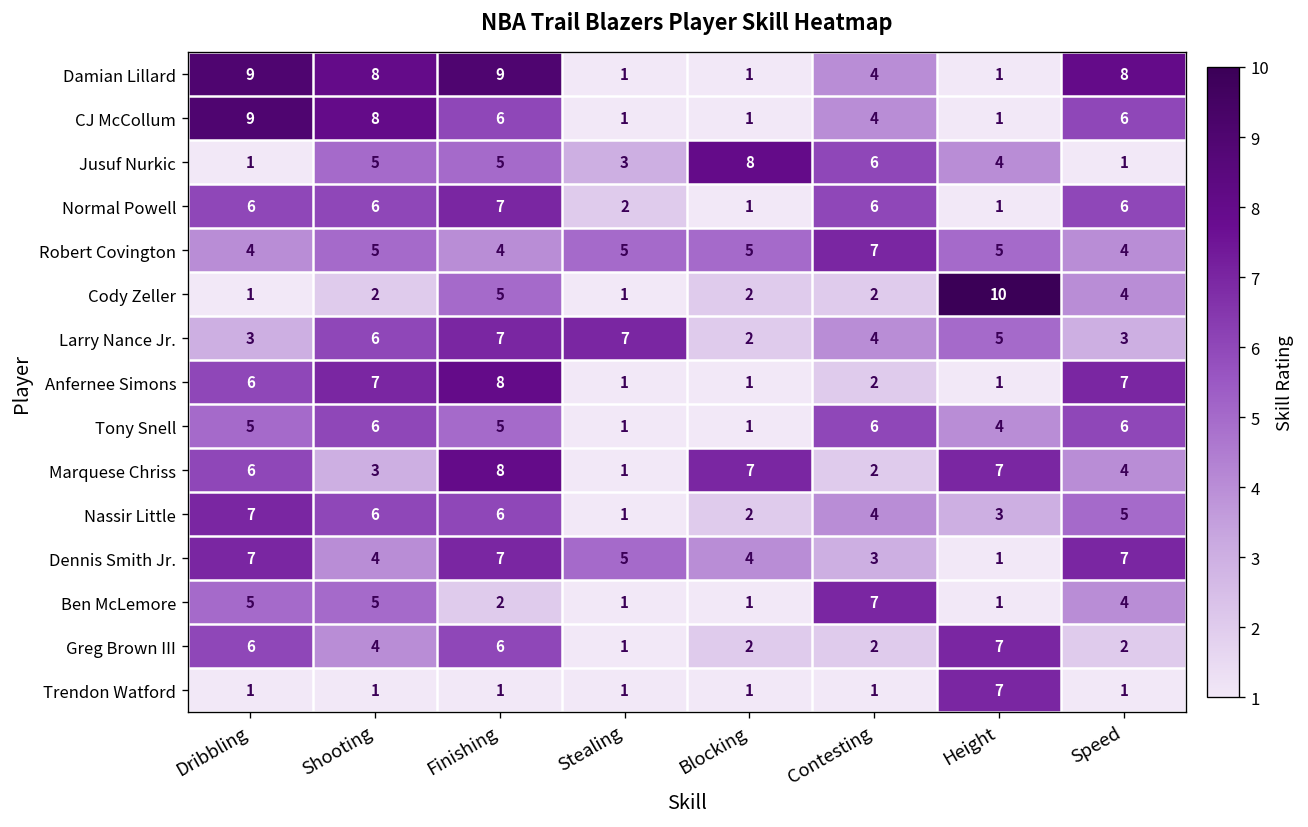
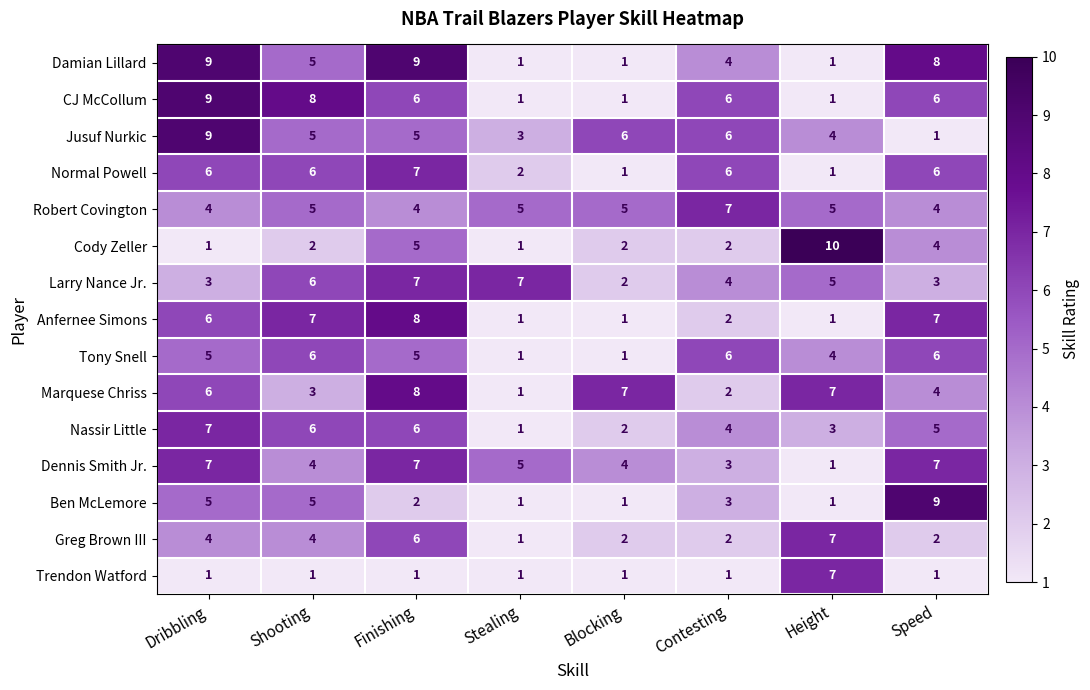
Damian Lillard, Shooting: 8 -> 5
CJ McCollum, Contesting: 4 -> 6
Jusuf Nurkic, Dribbling: 1 -> 9
Jusuf Nurkic, Blocking: 8 -> 6
Ben McLemore, Contesting: 7 -> 3
Ben McLemore, Speed: 4 -> 9
Greg Brown III, Dribbling: 6 -> 4
